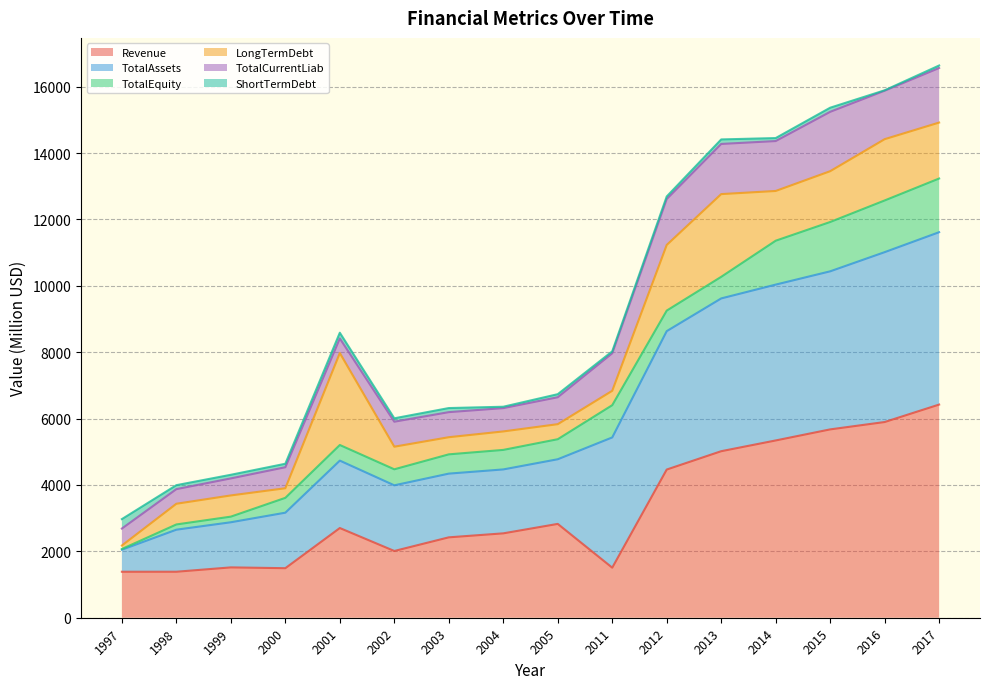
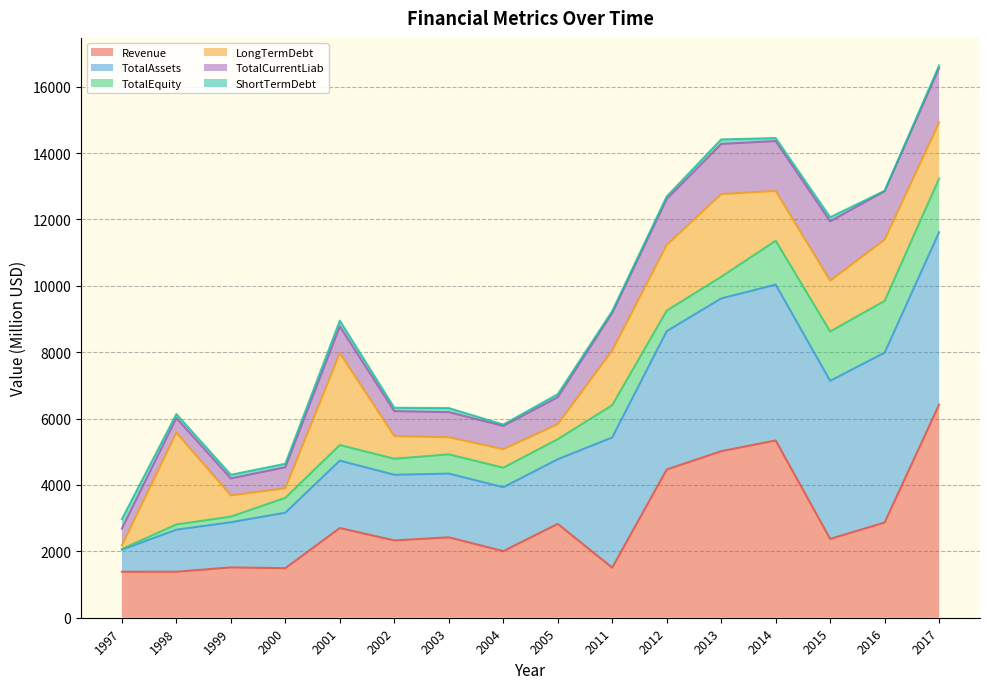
LongTermDebt, 1998: 600 -> 2800
TotalCurrentLiab, 2001: 400 -> 800
Revenue, 2002: 2000 -> 2300
Revenue, 2004: 2500 -> 2000
LongTermDebt, 2011: 400 -> 1600
Revenue, 2015: 5700 -> 2400
Revenue, 2016: 5900 -> 2900
